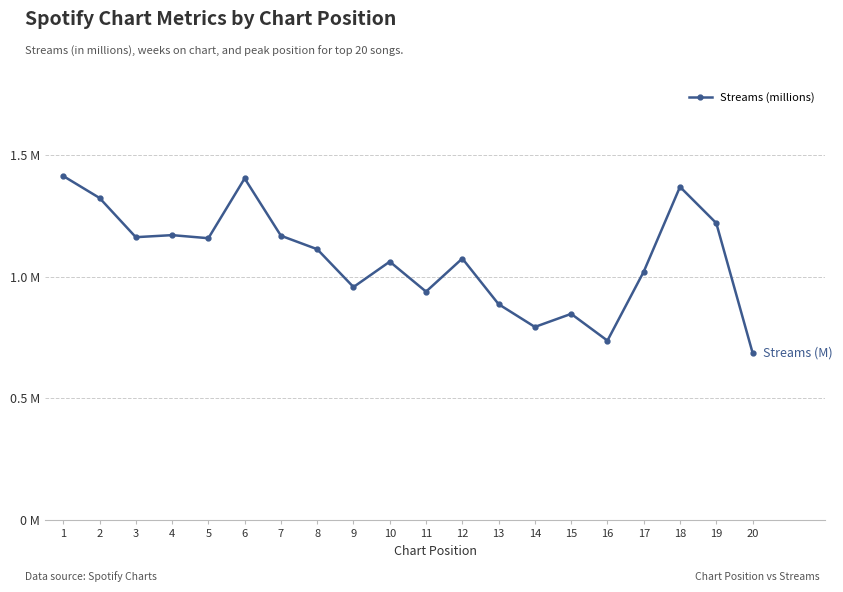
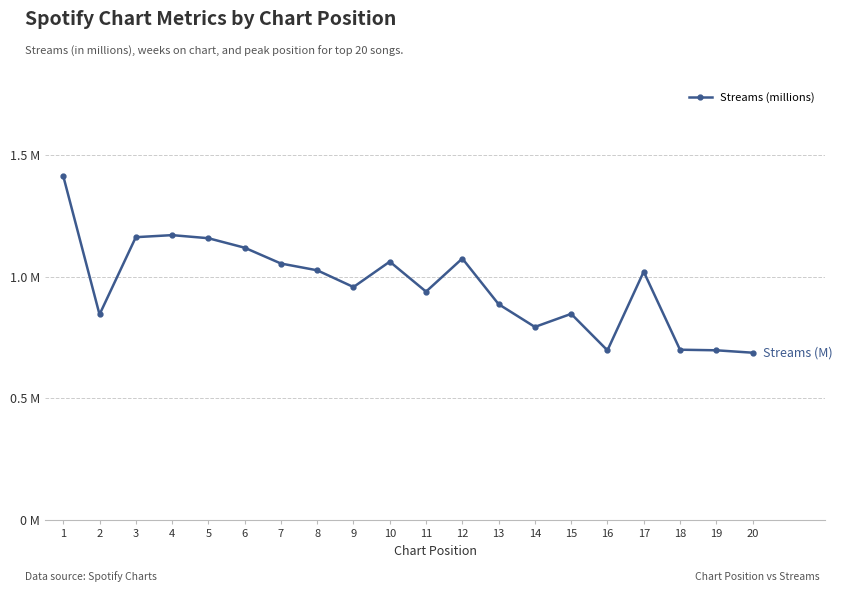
2: 1320000 -> 840000
6: 1400000 -> 1120000
7: 1170000 -> 1050000
8: 1110000 -> 1030000
16: 740000 -> 700000
18: 1370000 -> 700000
19: 1220000 -> 700000
